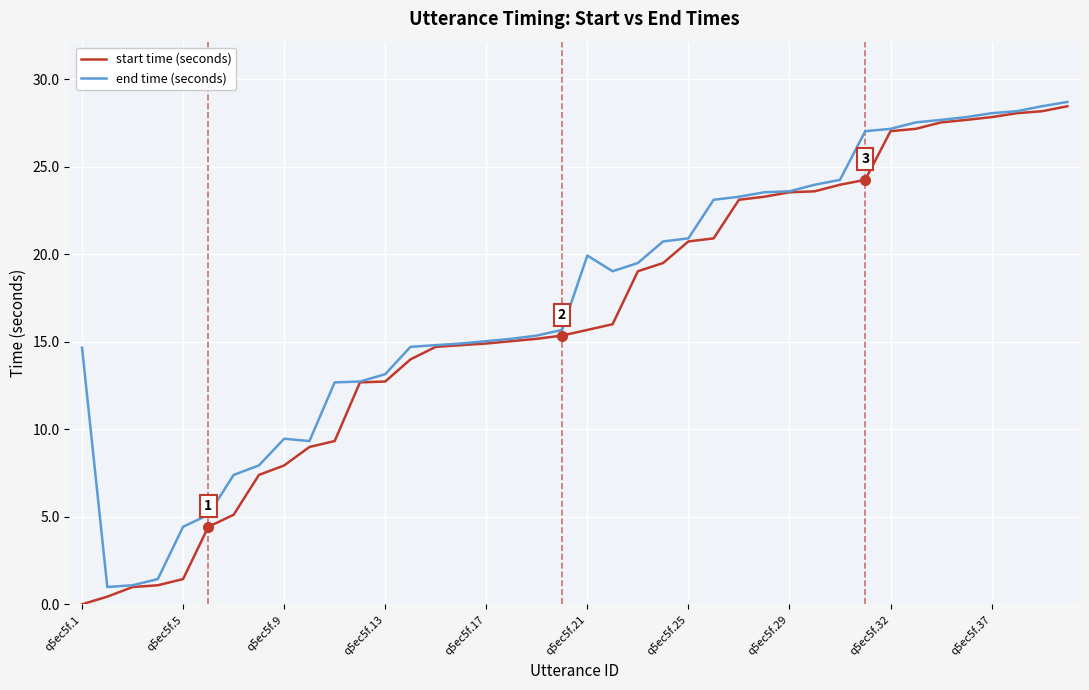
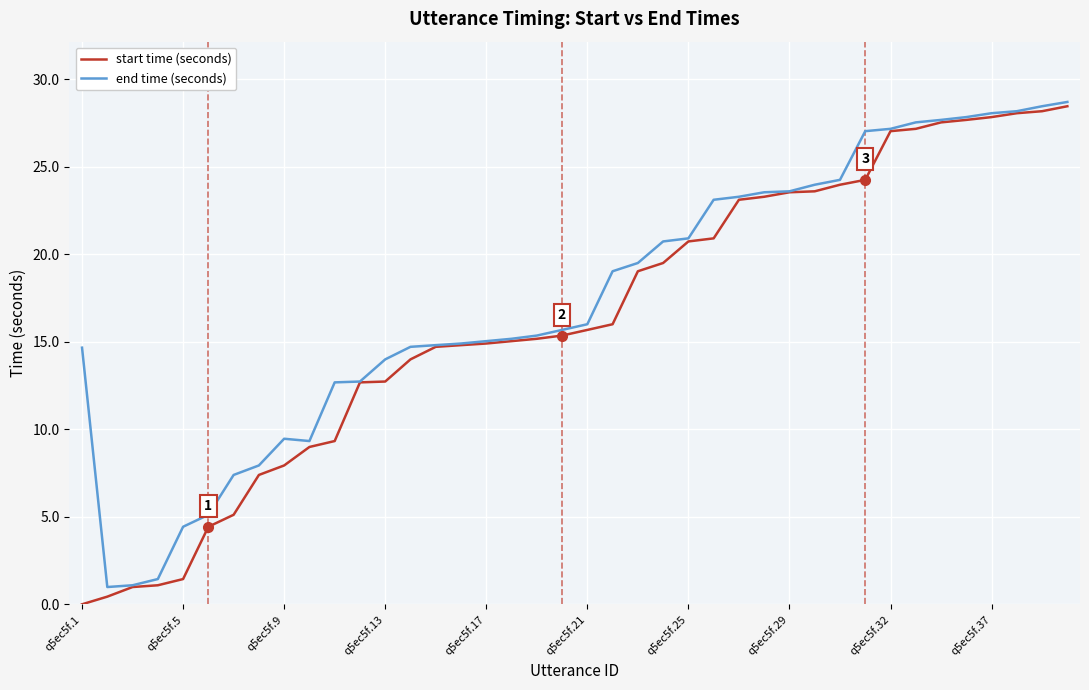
end time (seconds), q5ec5f.13: 13.1 -> 14.0
end time (seconds), q5ec5f.21: 19.9 -> 16.0
